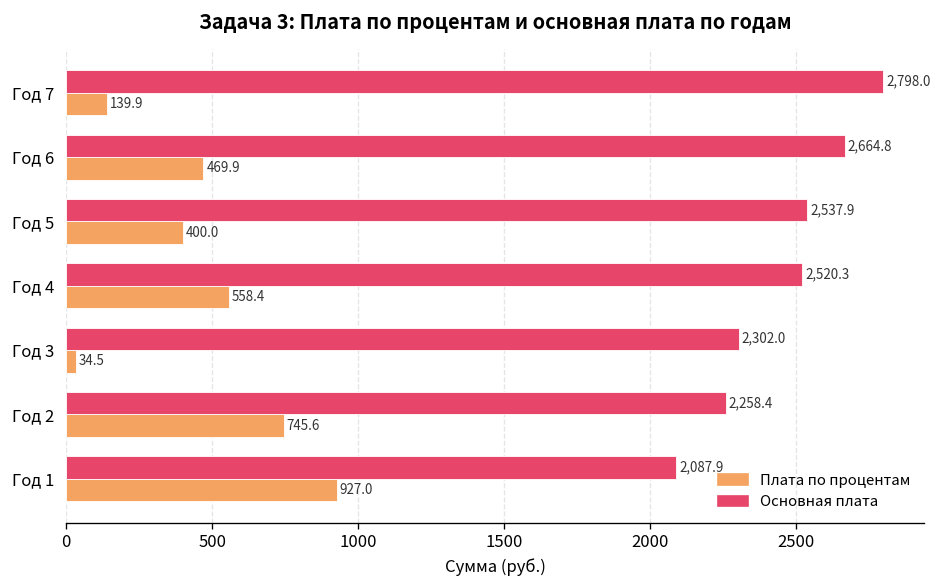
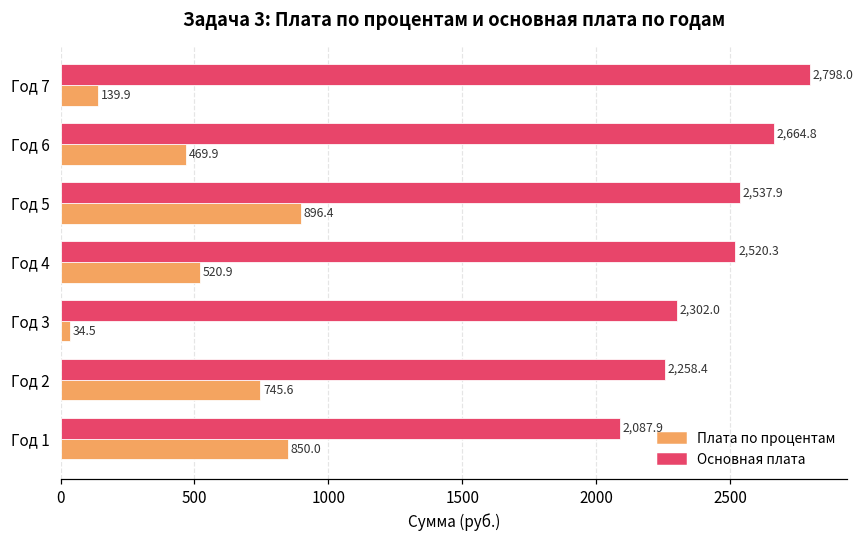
Плата по процентам, Год 5: 400.0 -> 896.4
Плата по процентам, Год 4: 558.4 -> 520.9
Плата по процентам, Год 1: 927.0 -> 850.0
